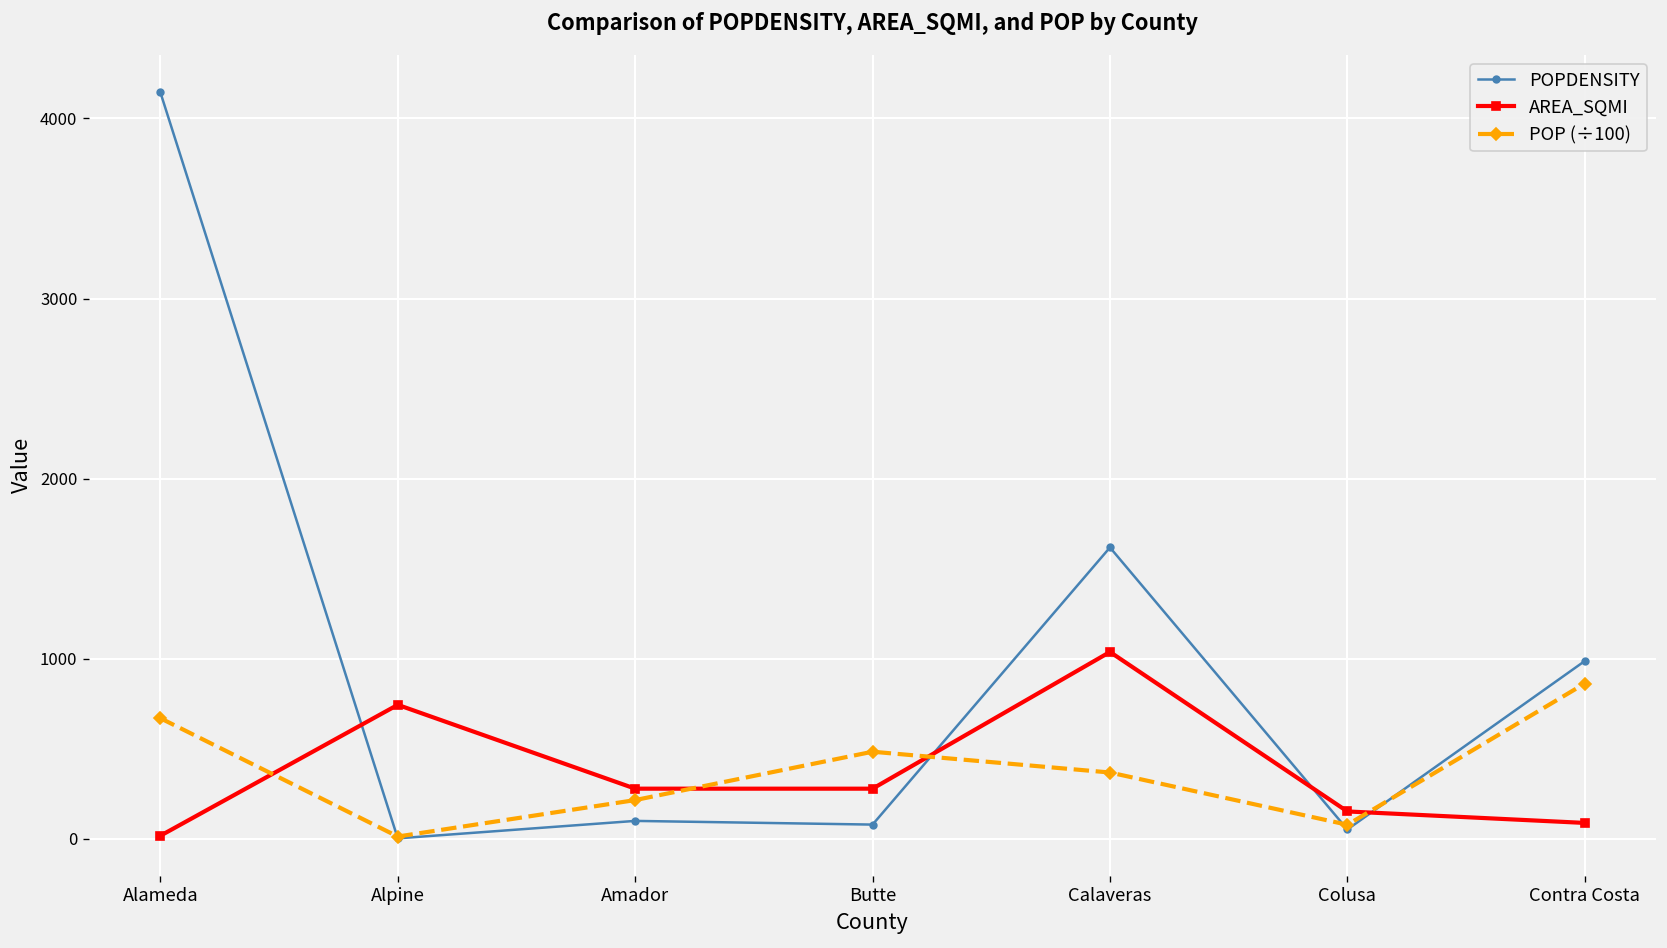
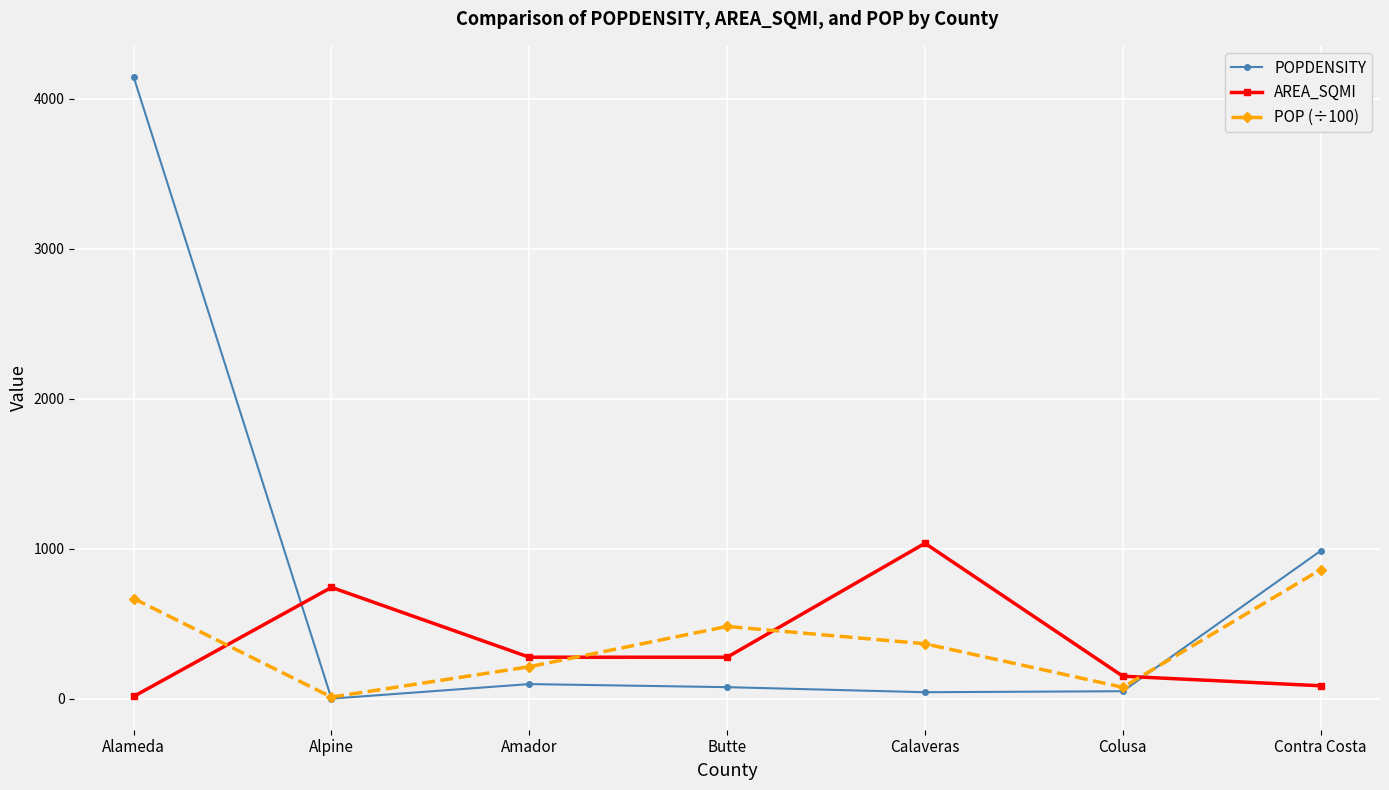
POPDENSITY, Calaveras: 1620 -> 40
